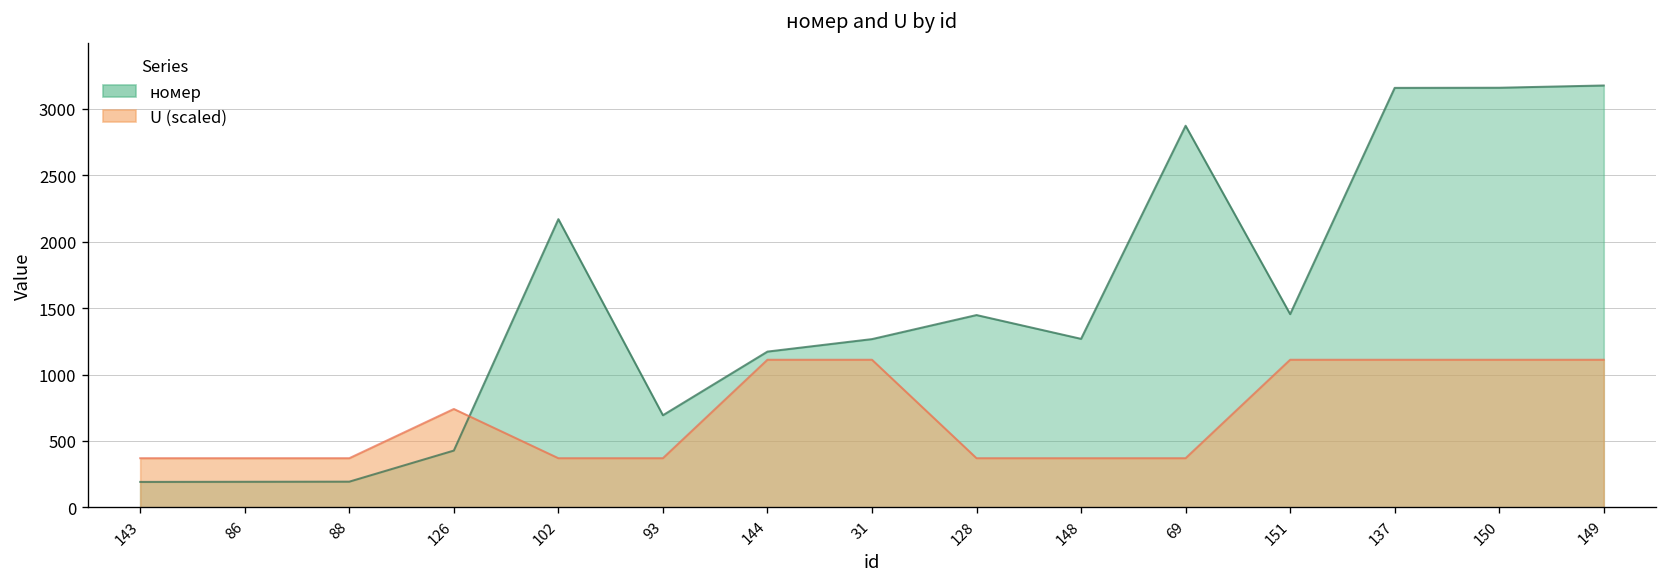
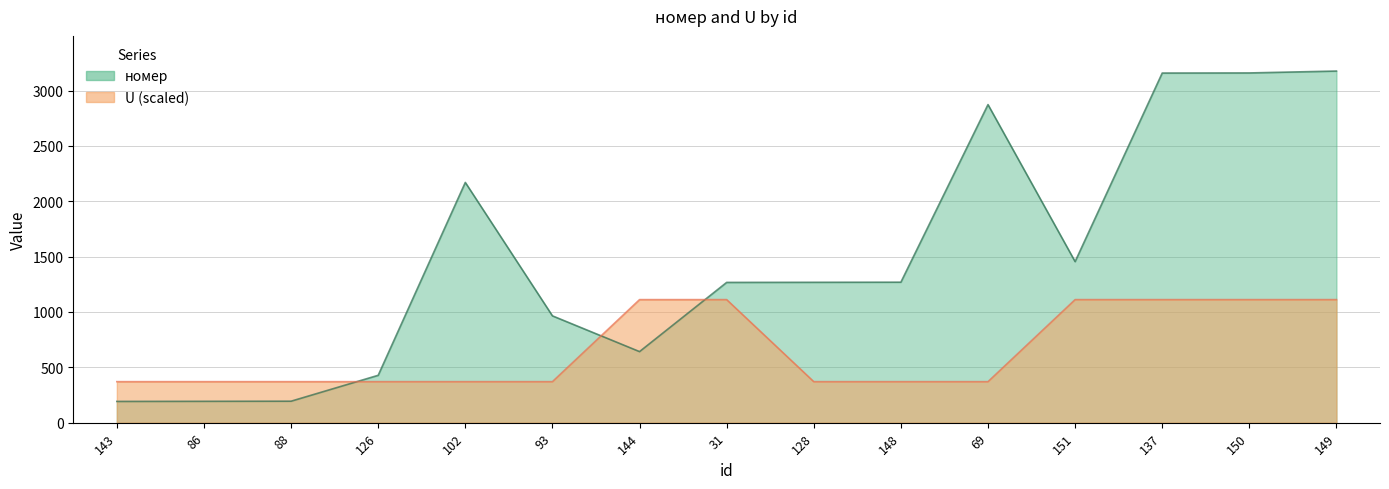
U (scaled), 126: 740 -> 370
номер, 93: 690 -> 970
номер, 144: 1170 -> 640
номер, 128: 1450 -> 1270
